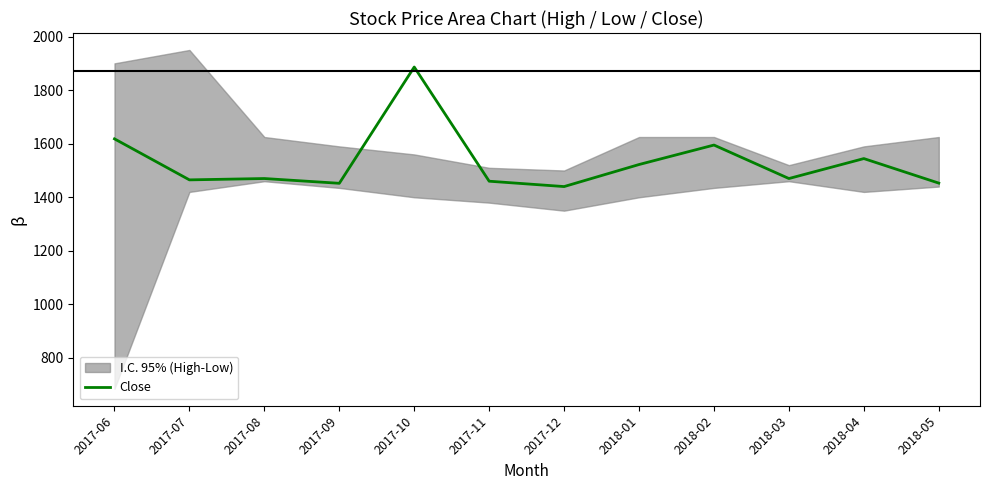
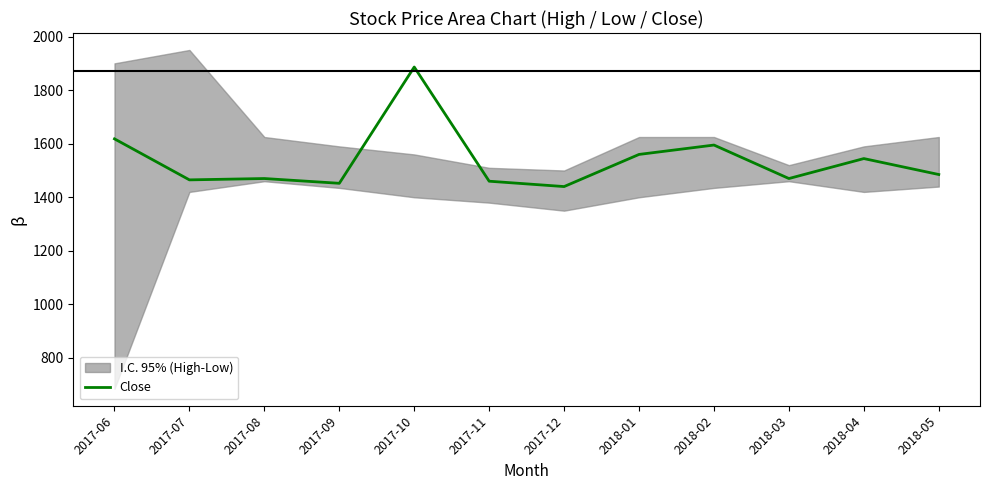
Close, 2018-01: 1520 -> 1560
Close, 2018-05: 1450 -> 1490
